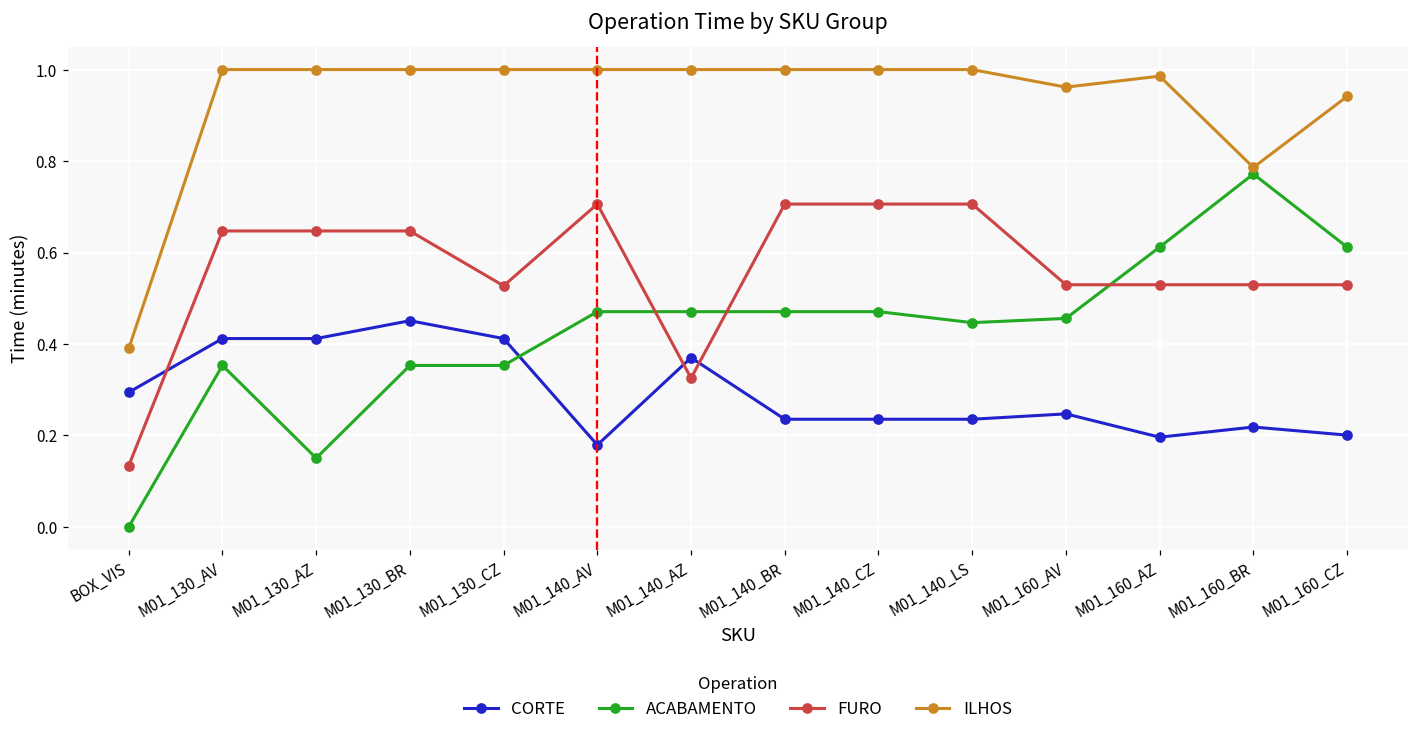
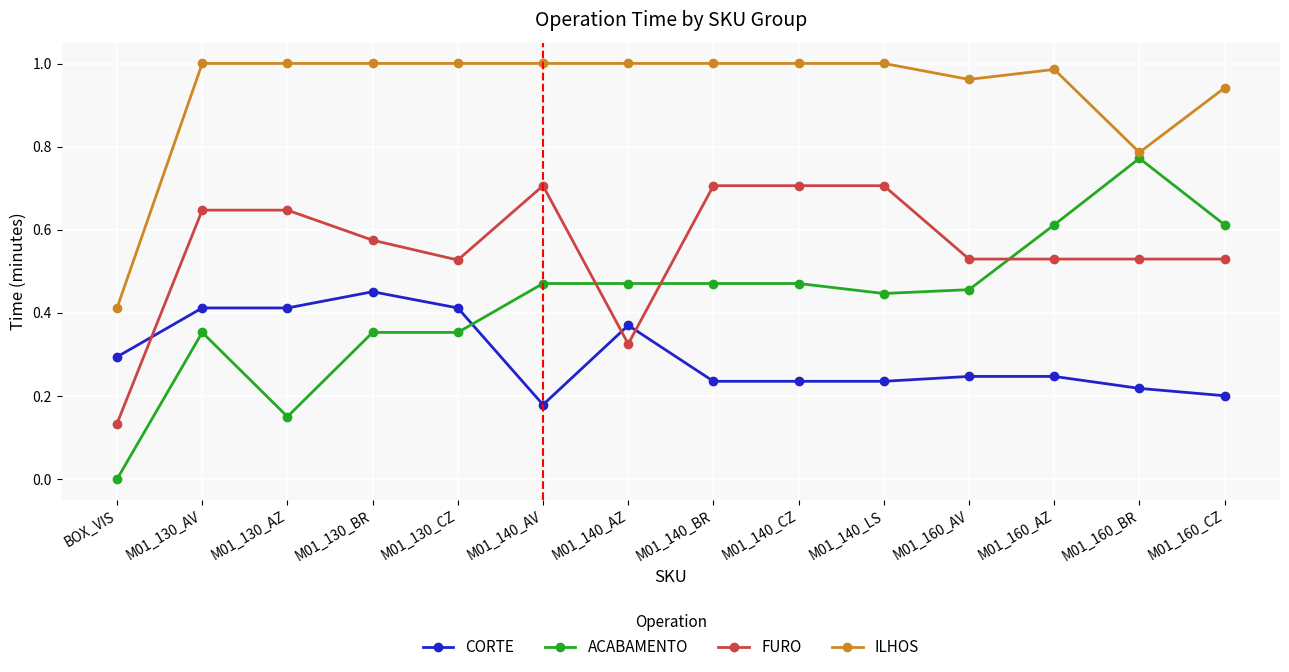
ILHOS, BOX_VIS: 0.39 -> 0.41
FURO, M01_130_BR: 0.65 -> 0.58
CORTE, M01_160_AZ: 0.20 -> 0.25
